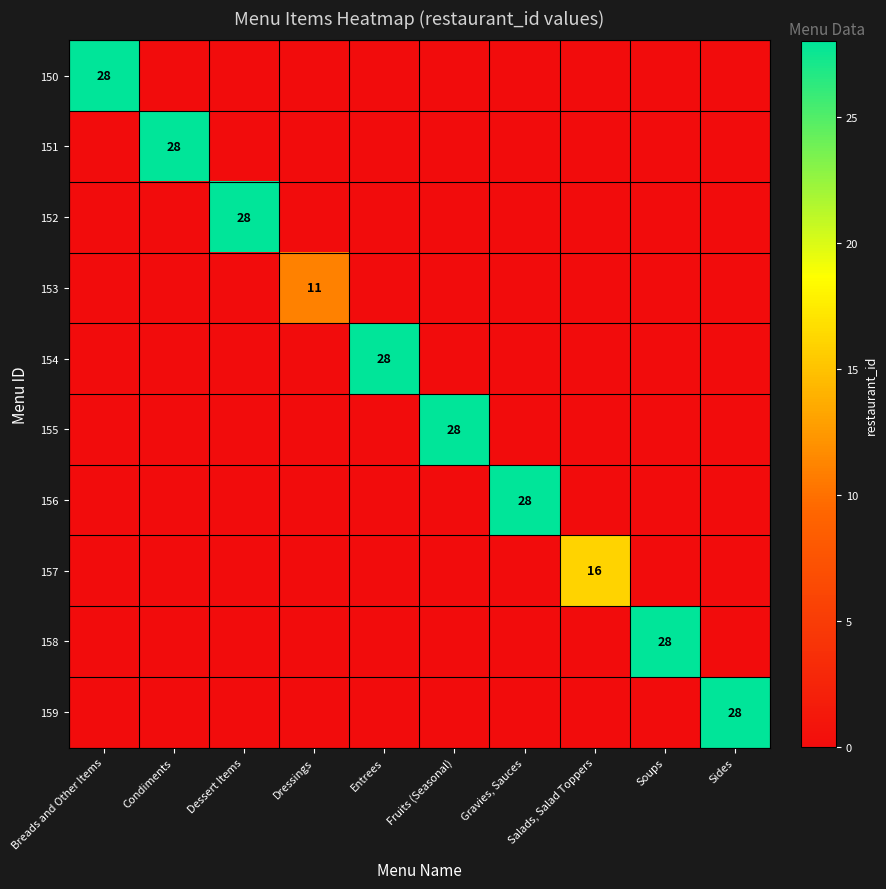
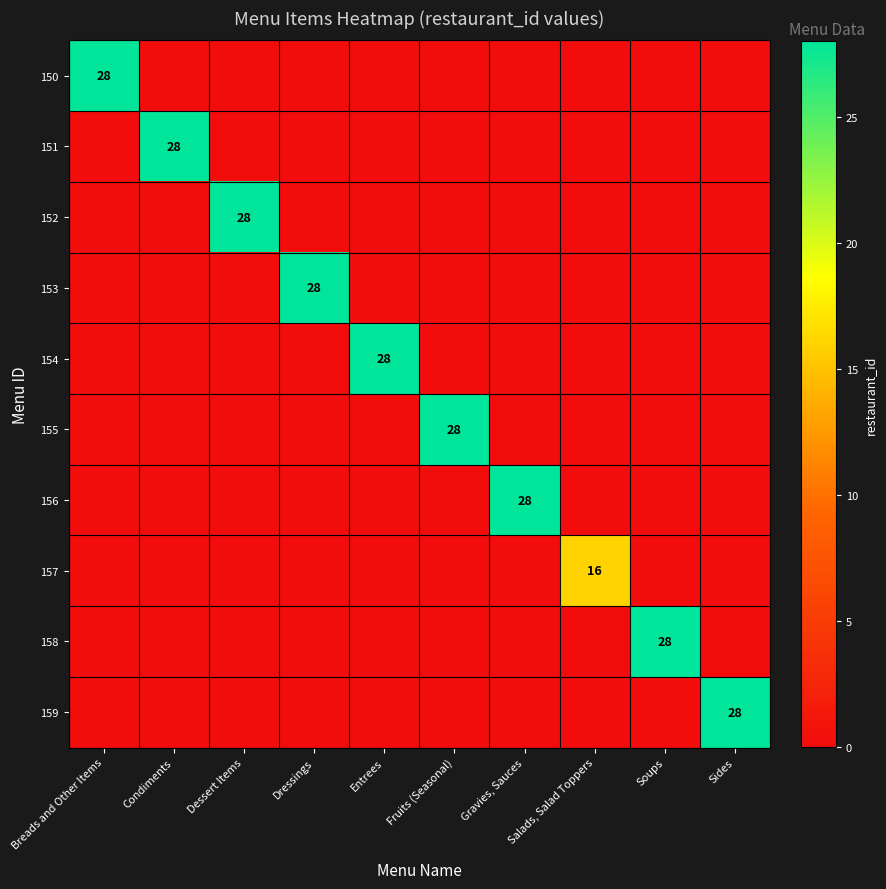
153, Dressings: 11 -> 28
